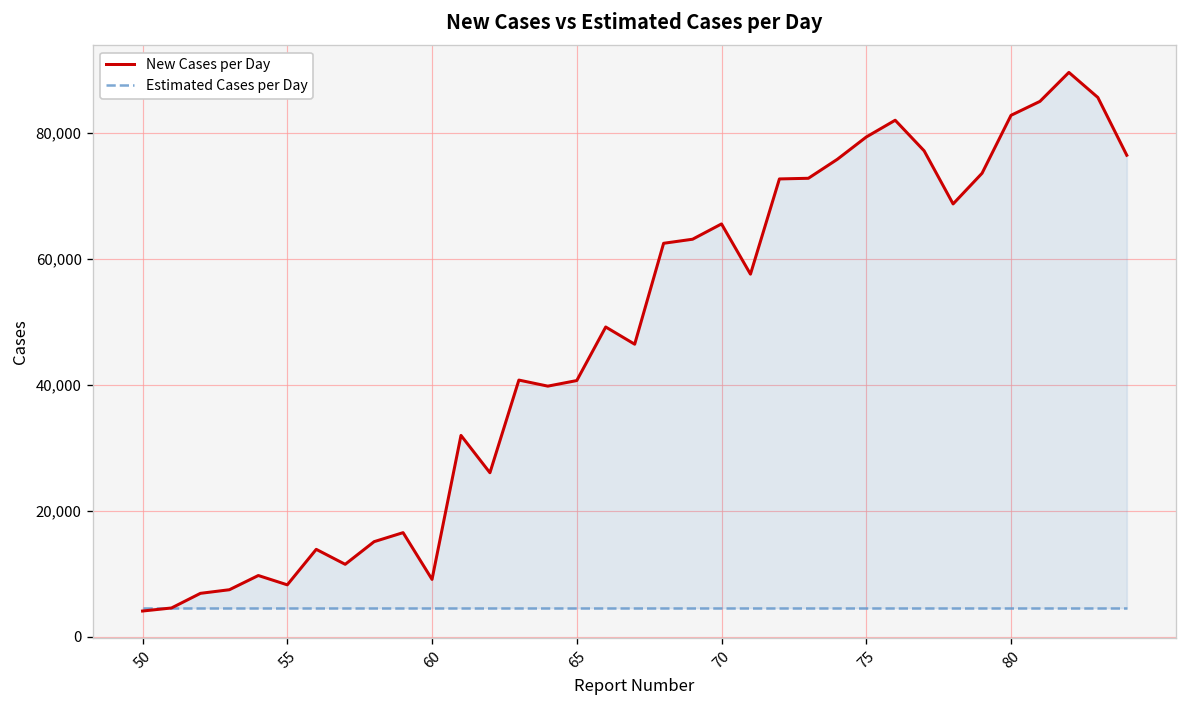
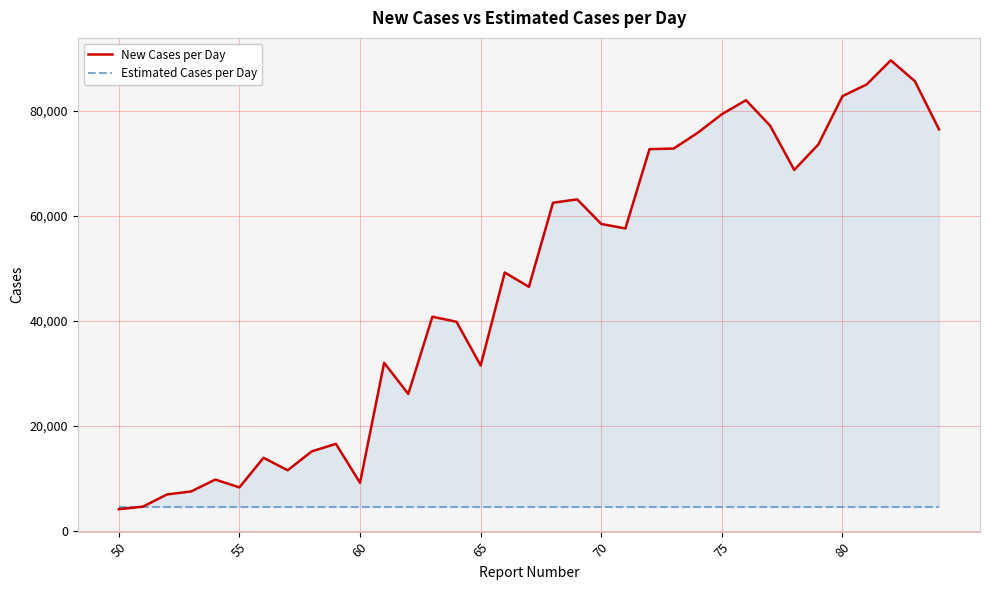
New Cases per Day, 65: 41,000 -> 31,000
New Cases per Day, 70: 66,000 -> 58,000
